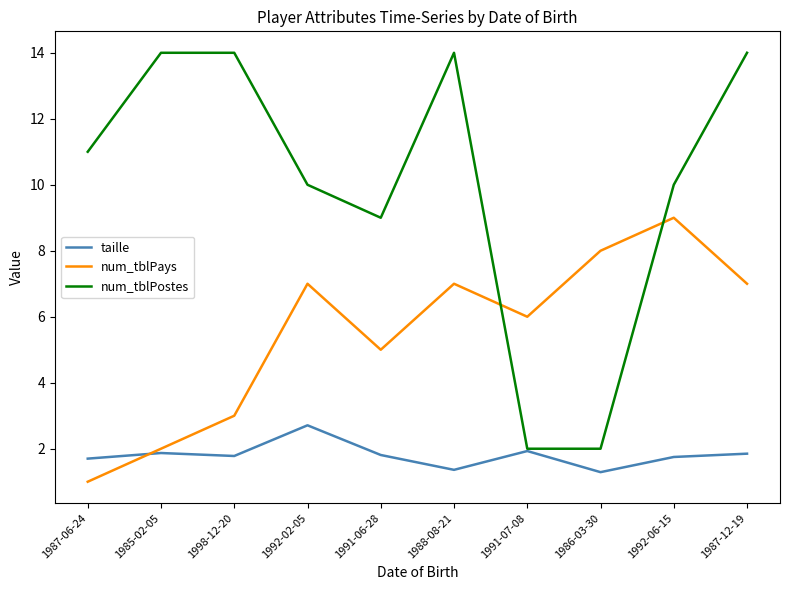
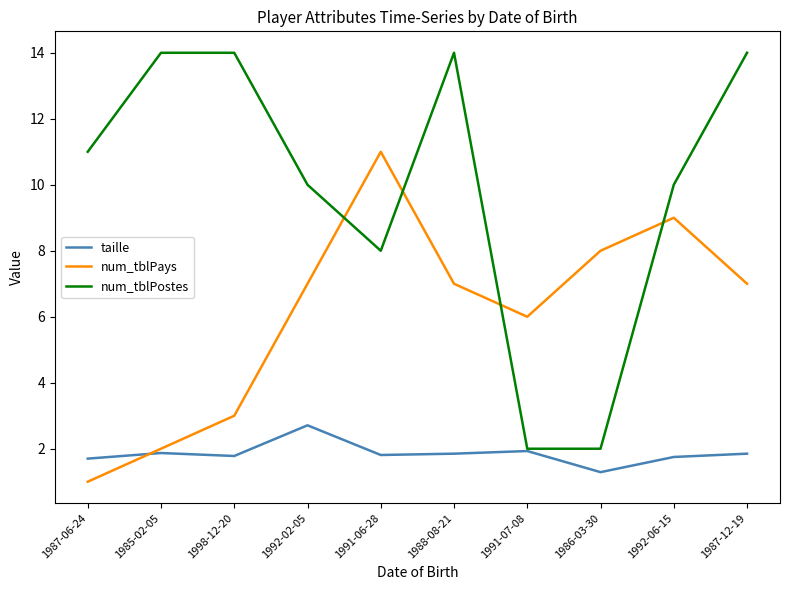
num_tblPays, 1991-06-28: 5 -> 11
num_tblPostes, 1991-06-28: 9 -> 8
taille, 1988-08-21: 1.4 -> 1.9
